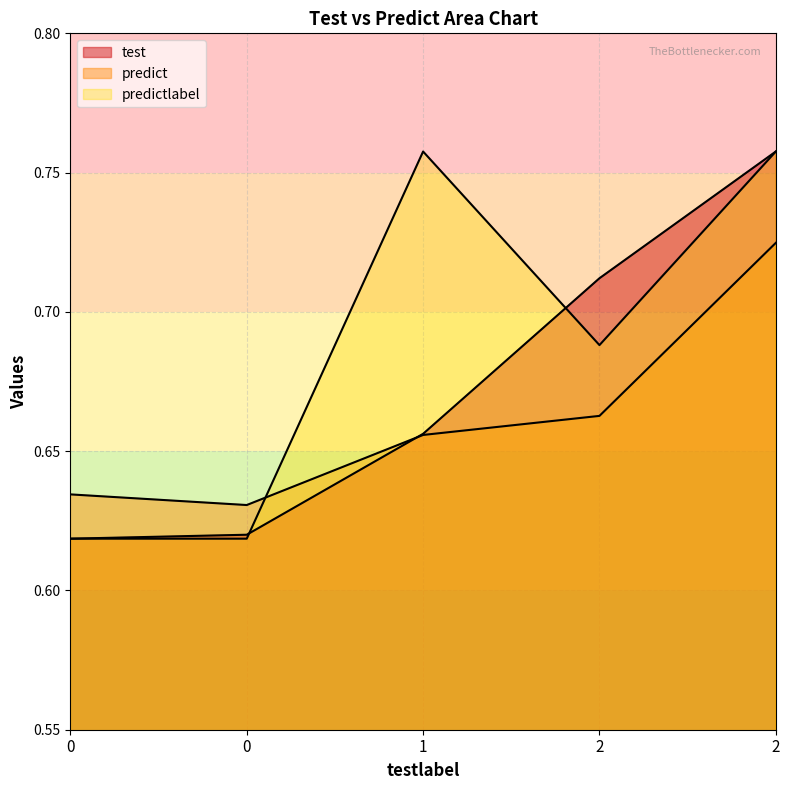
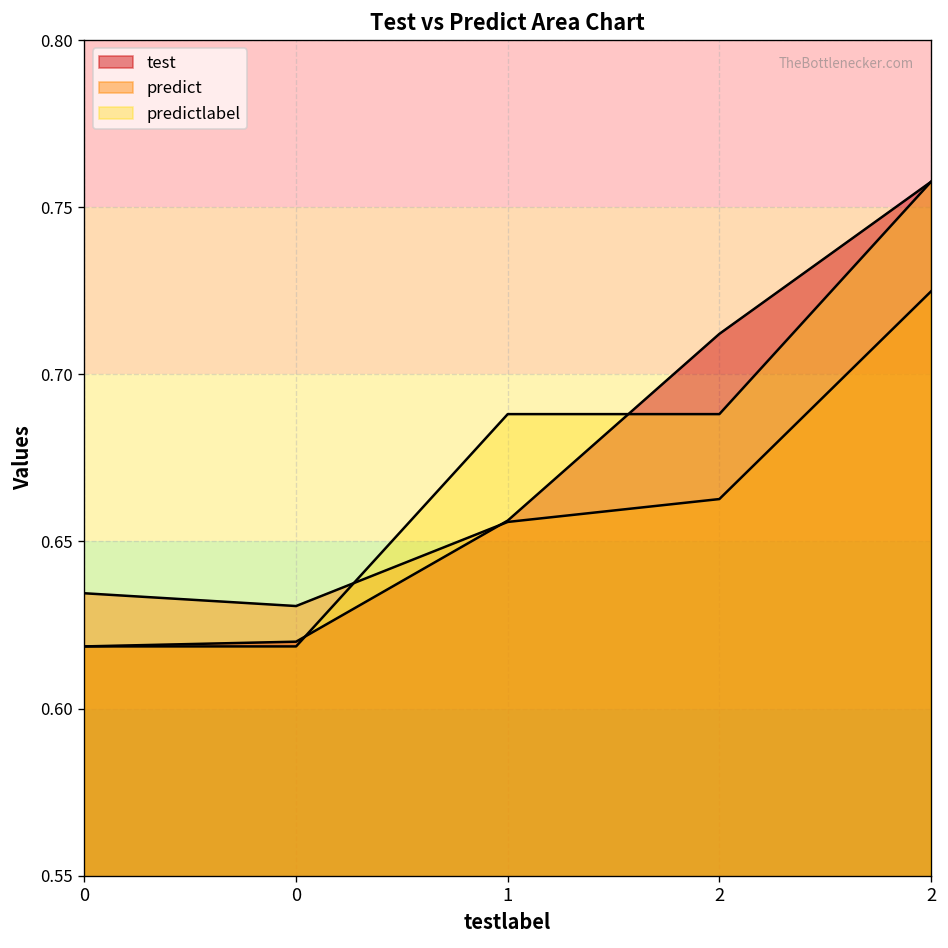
predictlabel, 1: 0.758 -> 0.688
